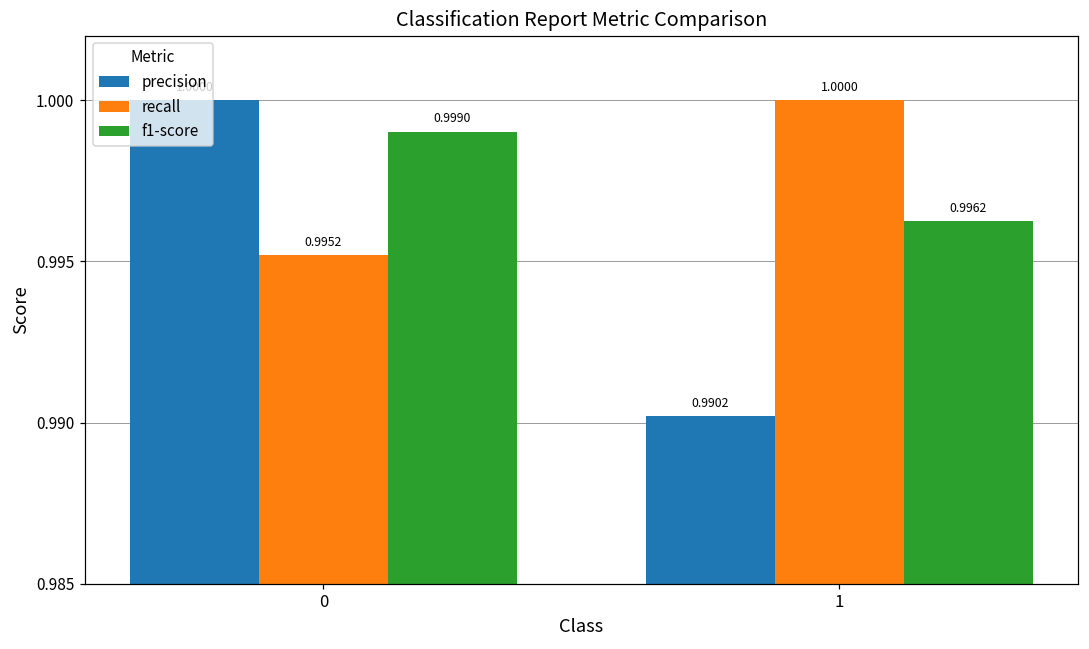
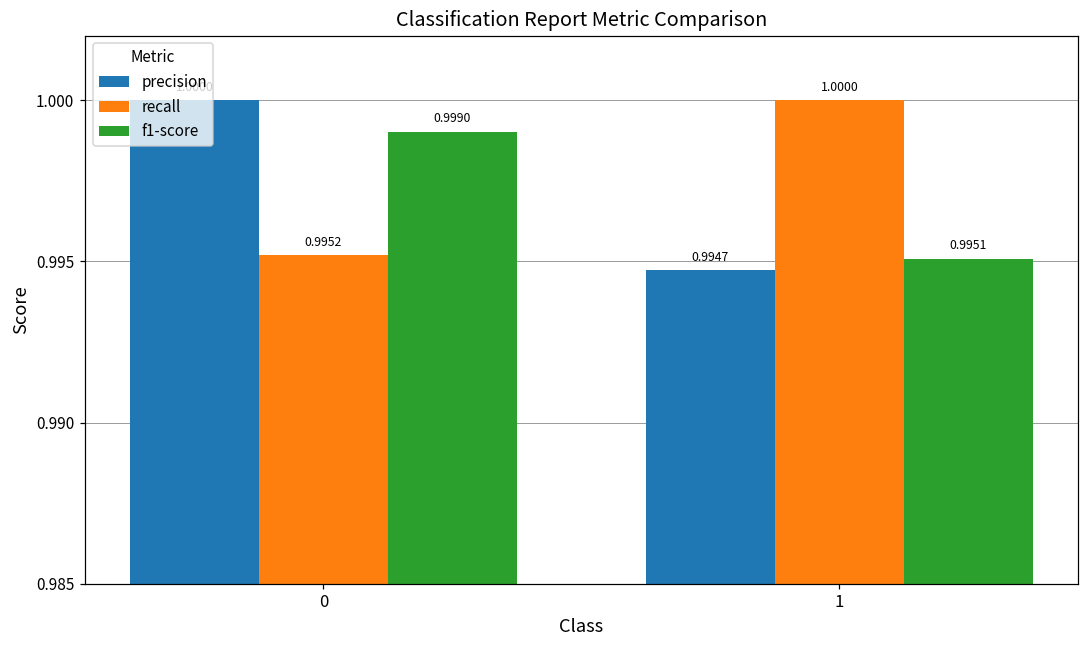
precision, 1: 0.9902 -> 0.9947
f1-score, 1: 0.9962 -> 0.9951
